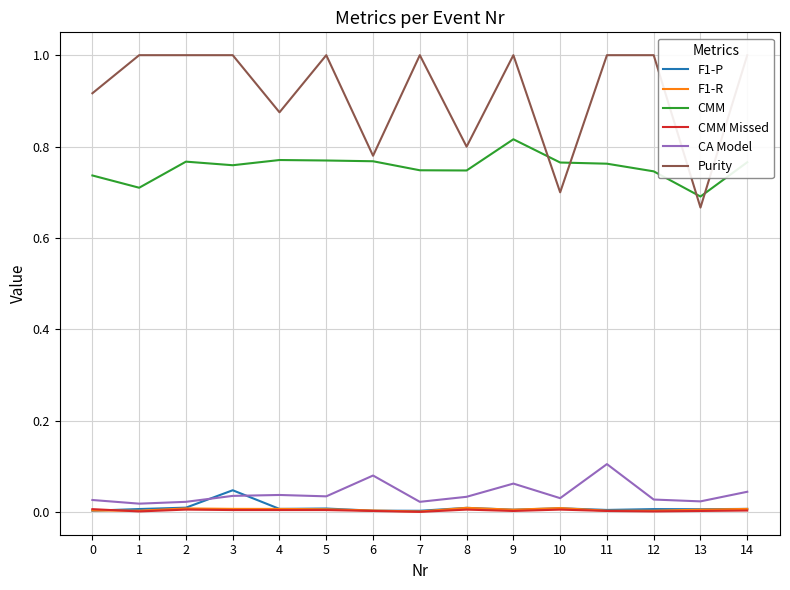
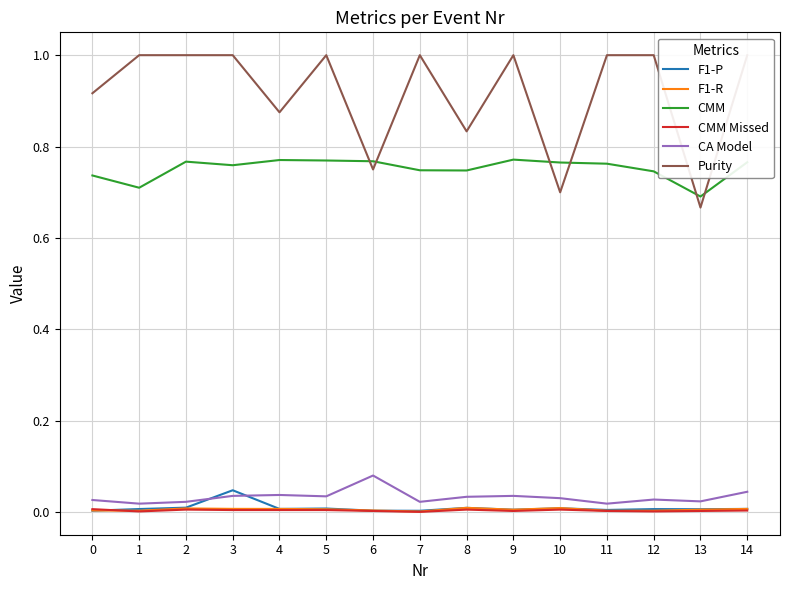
Purity, 6: 0.78 -> 0.75
Purity, 8: 0.80 -> 0.83
CMM, 9: 0.82 -> 0.77
CA Model, 9: 0.06 -> 0.04
CA Model, 11: 0.11 -> 0.02
